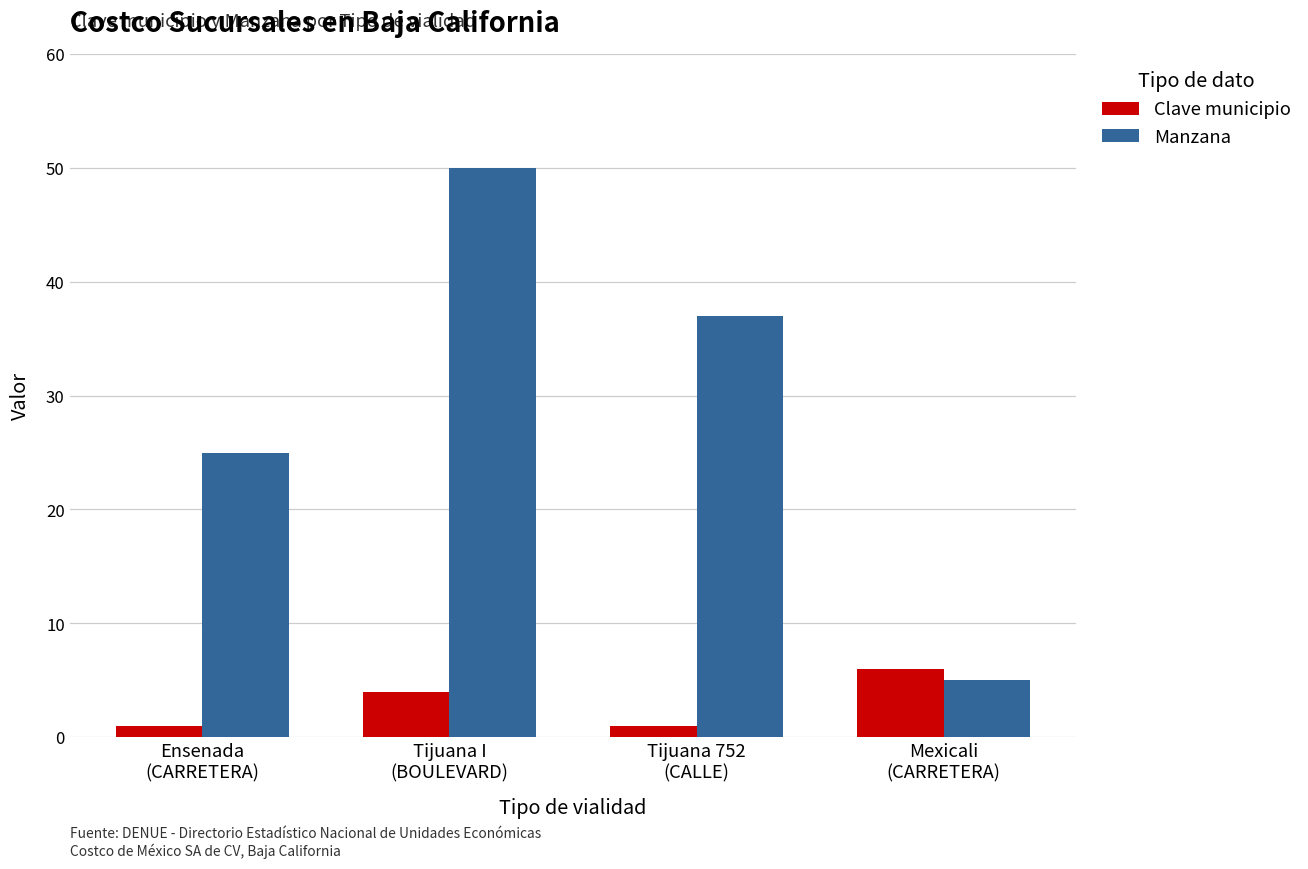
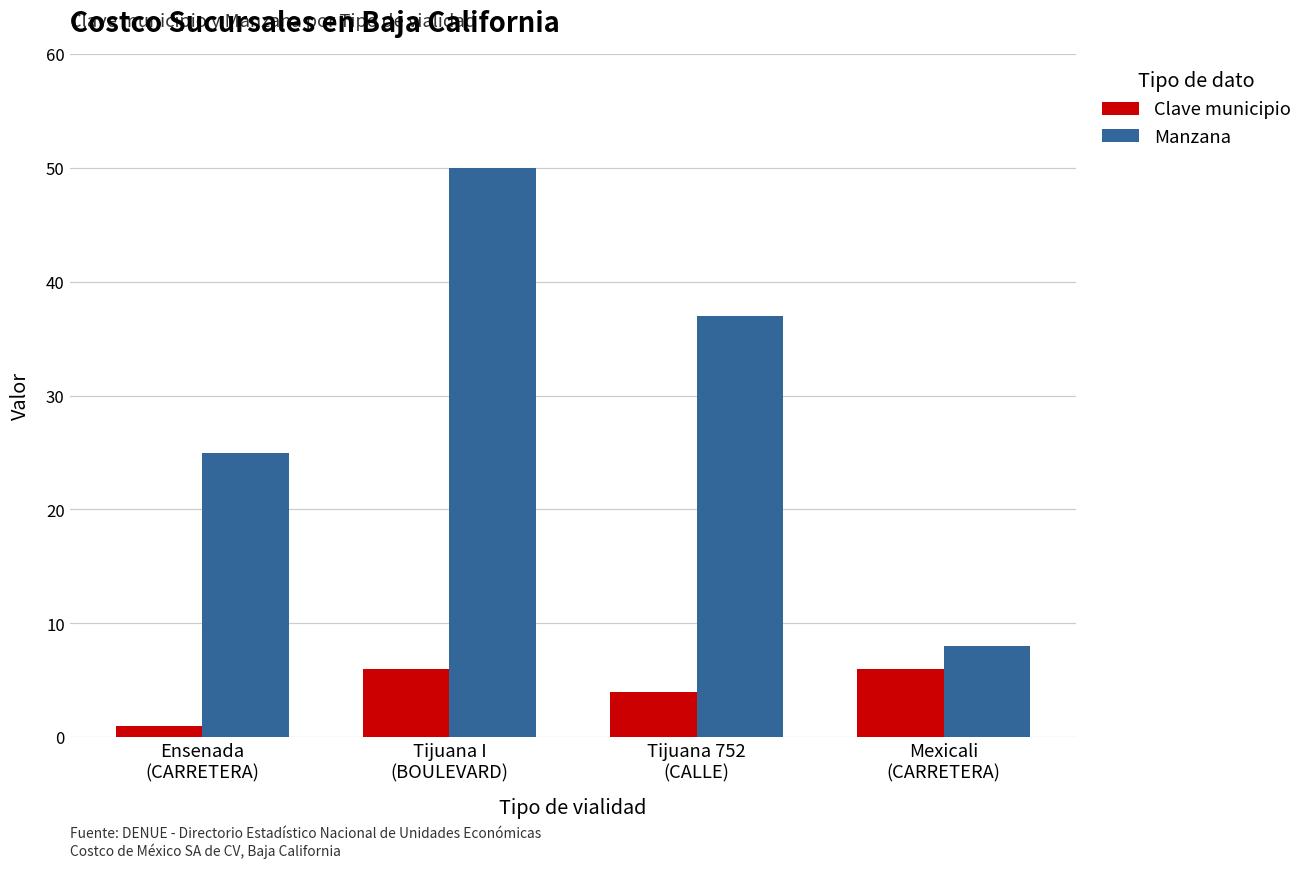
Clave municipio, Tijuana I (BOULEVARD): 4 -> 6
Clave municipio, Tijuana 752 (CALLE): 1 -> 4
Manzana, Mexicali (CARRETERA): 5 -> 8
